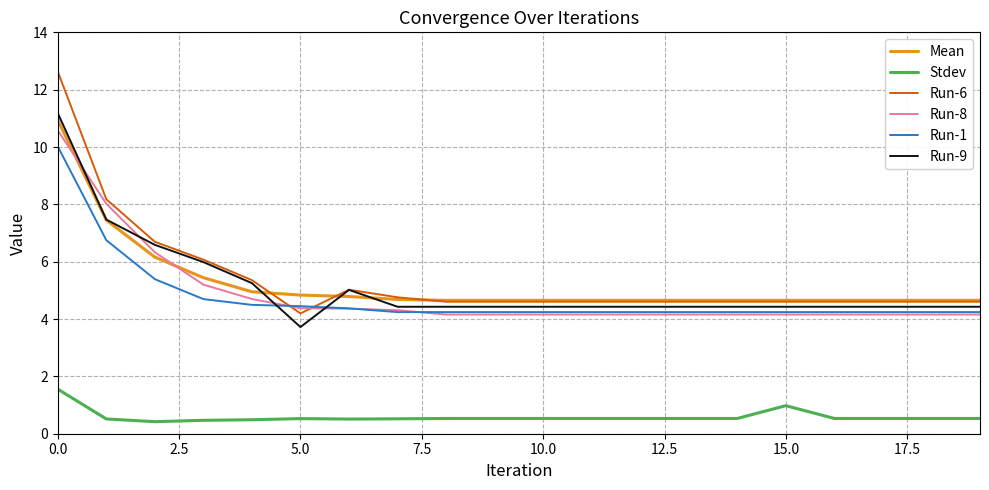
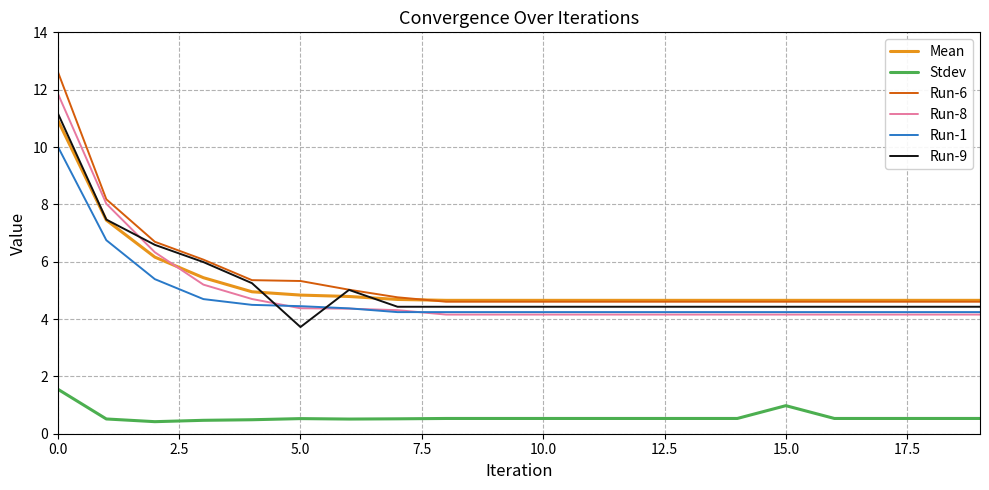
Run-8, 0.0: 10.6 -> 11.9
Run-6, 5.0: 4.2 -> 5.3
